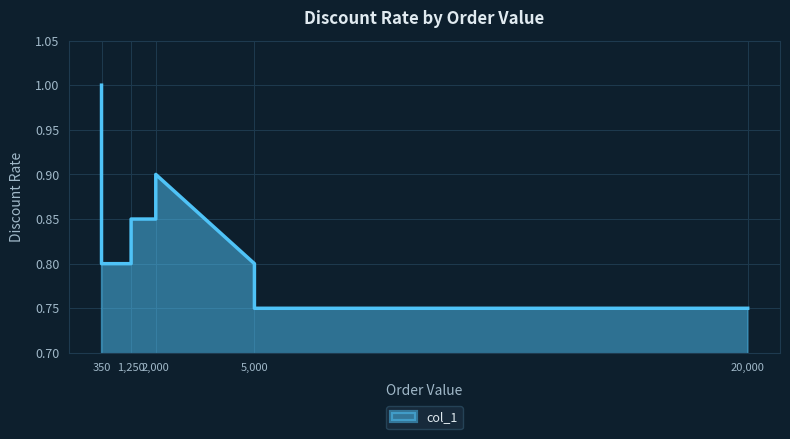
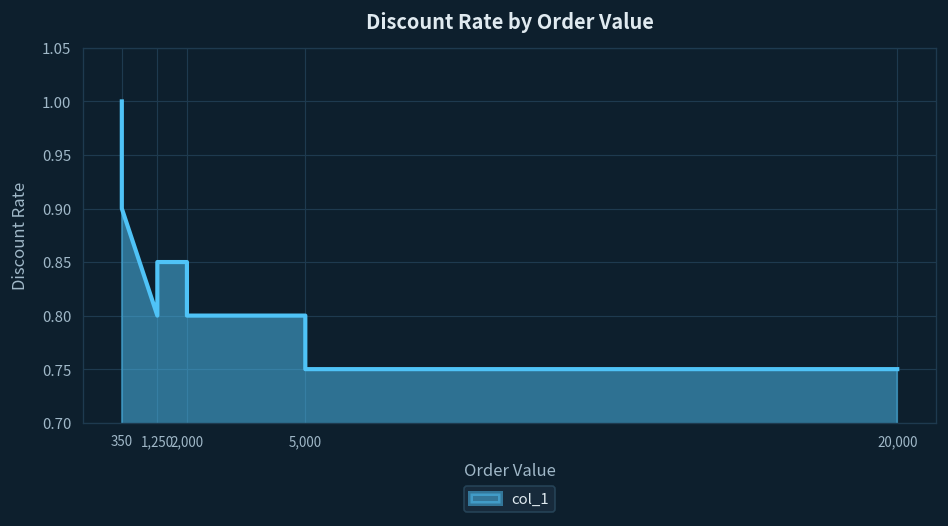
350: 0.8 -> 0.9
2,000: 0.9 -> 0.8
